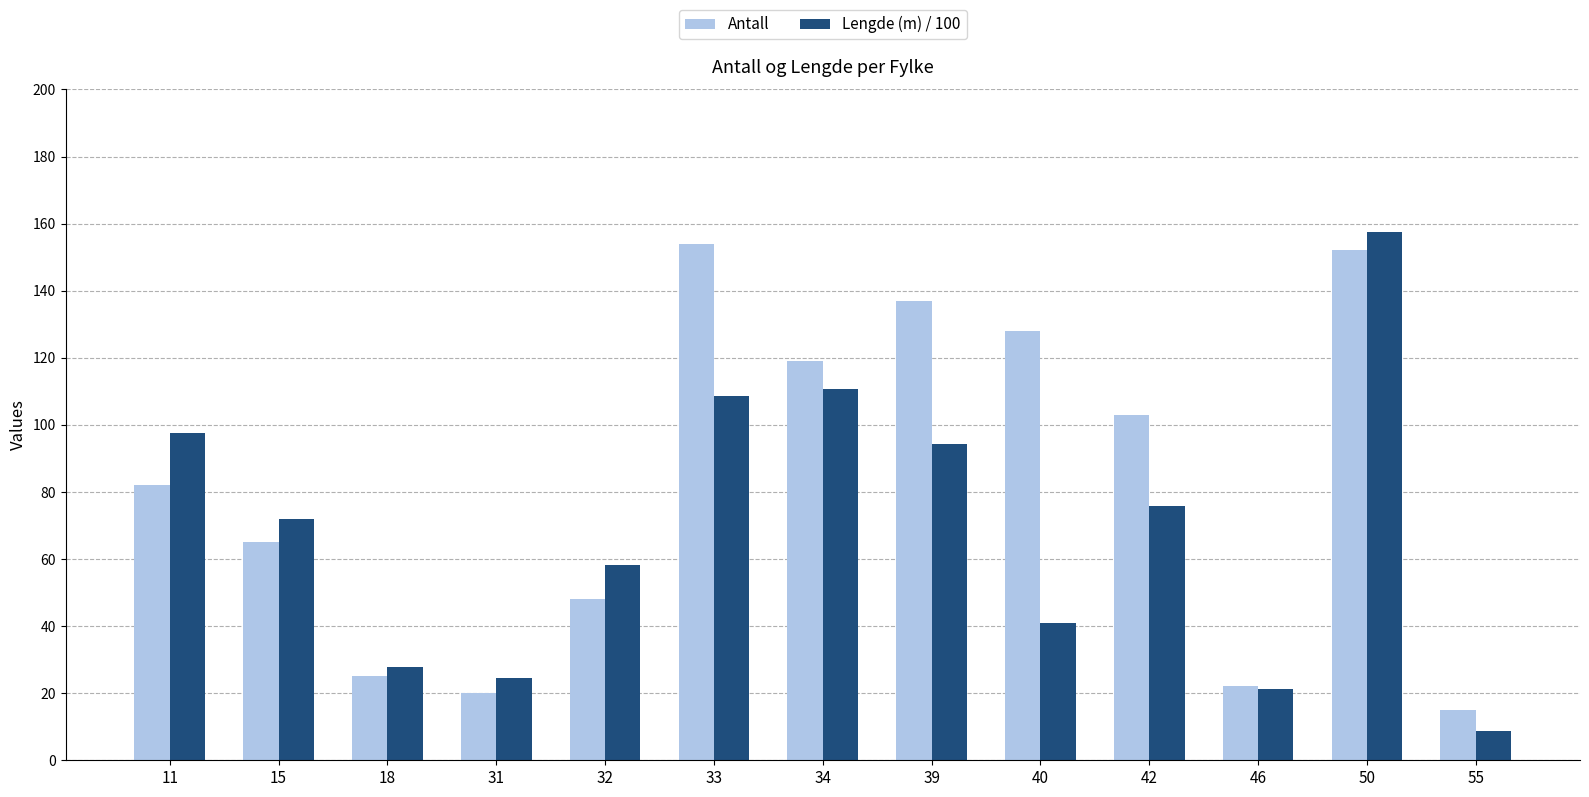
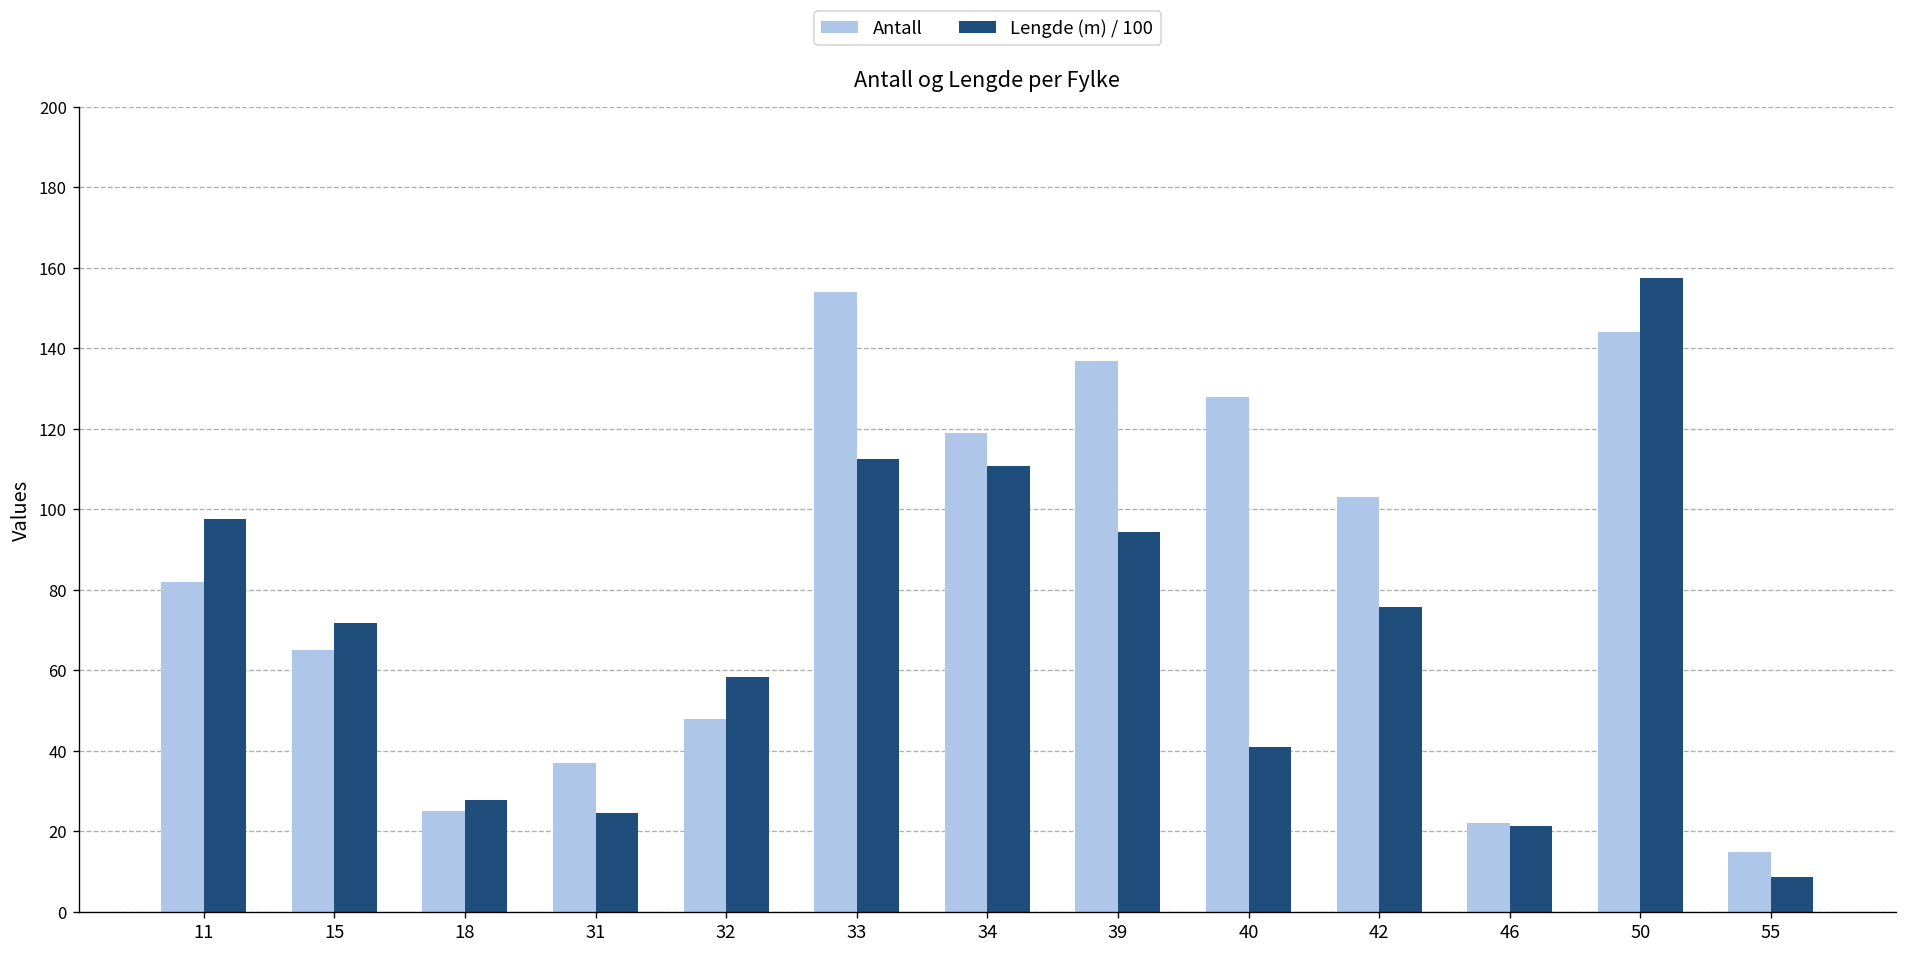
Antall, 31: 20 -> 37
Lengde (m) / 100, 33: 108 -> 112
Antall, 50: 152 -> 144
